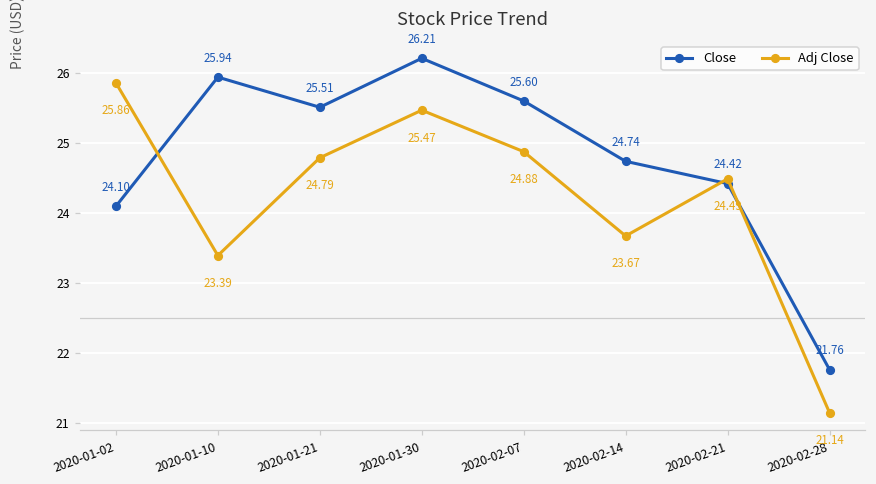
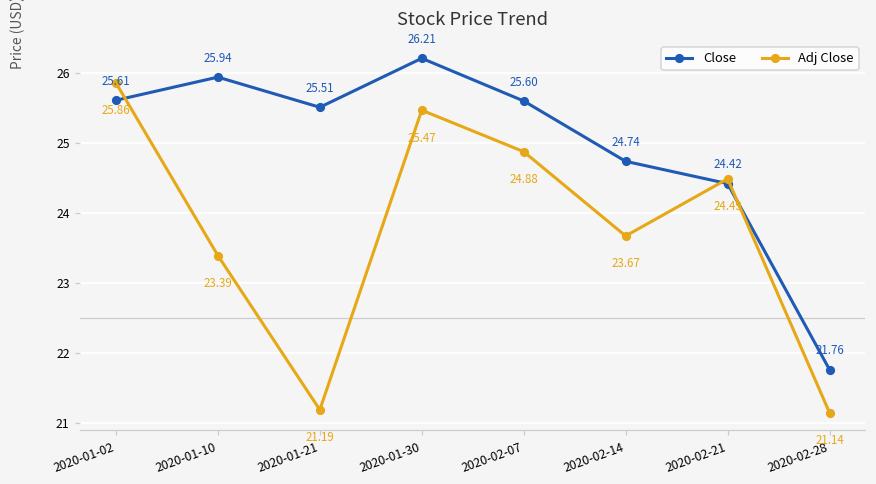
Close, 2020-01-02: 24.10 -> 25.61
Adj Close, 2020-01-21: 24.79 -> 21.19
